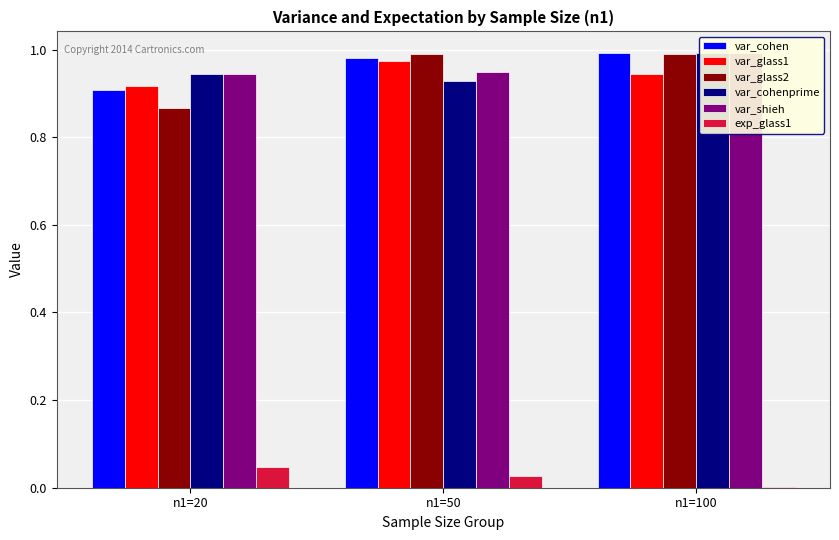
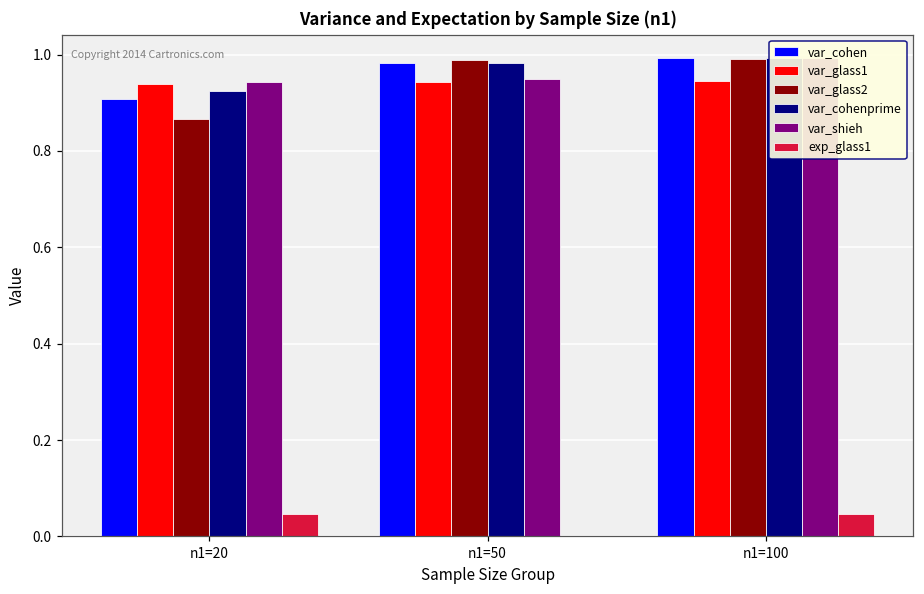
var_glass1, n1=20: 0.92 -> 0.94
var_cohenprime, n1=20: 0.94 -> 0.93
var_glass1, n1=50: 0.97 -> 0.94
var_cohenprime, n1=50: 0.93 -> 0.98
exp_glass1, n1=50: 0.03 -> 0.00
exp_glass1, n1=100: 0.00 -> 0.05
